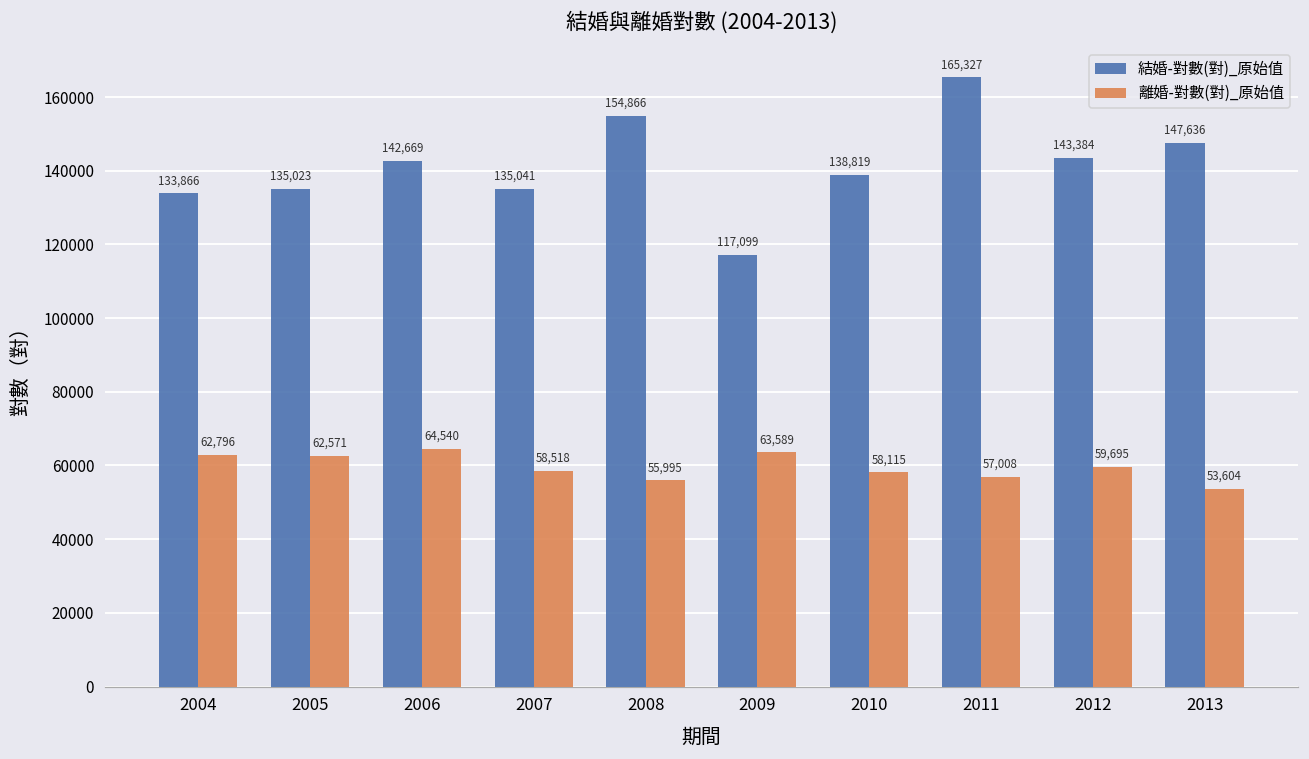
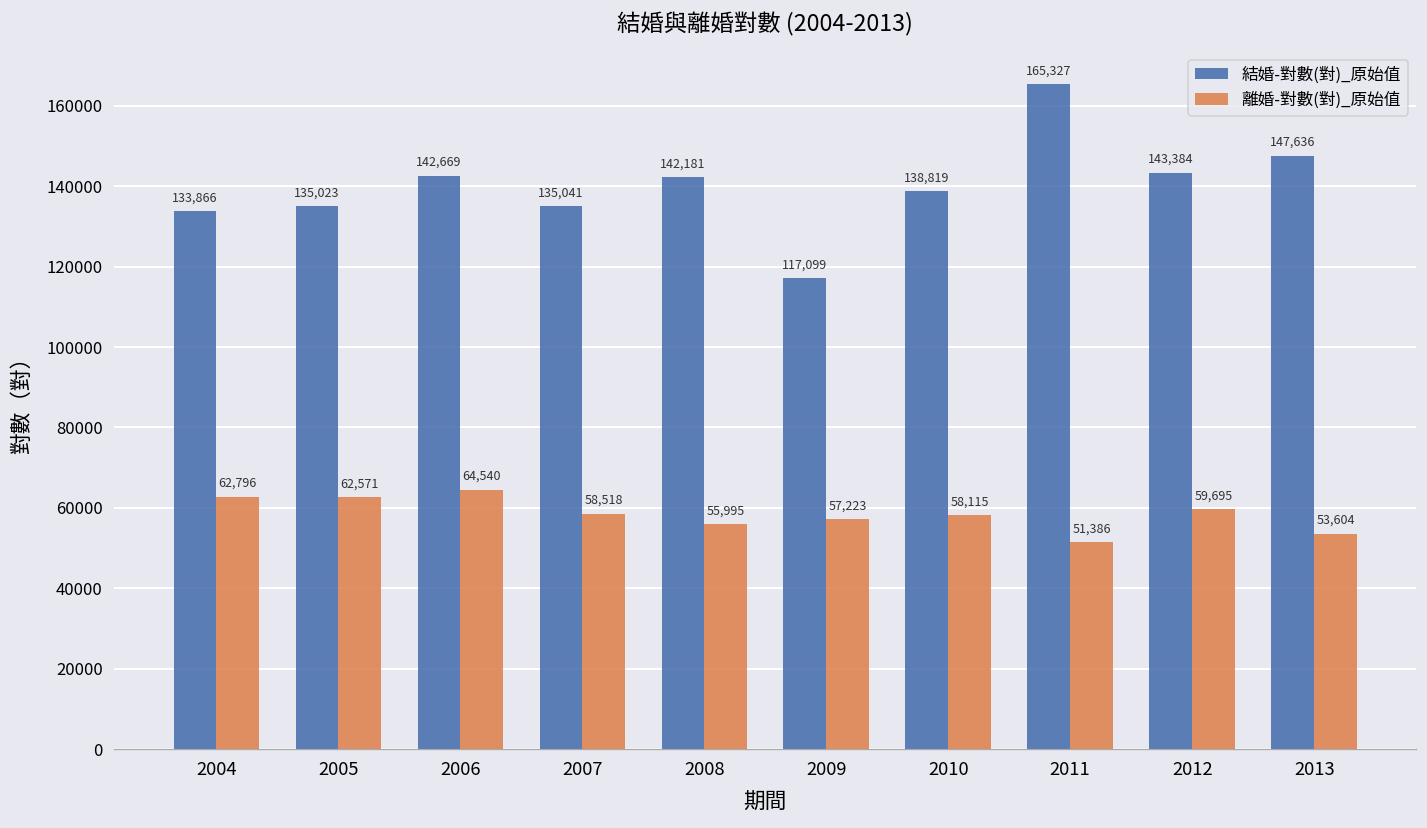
結婚-對數(對)_原始值, 2008: 154,866 -> 142,181
離婚-對數(對)_原始值, 2009: 63,589 -> 57,223
離婚-對數(對)_原始值, 2011: 57,008 -> 51,386
